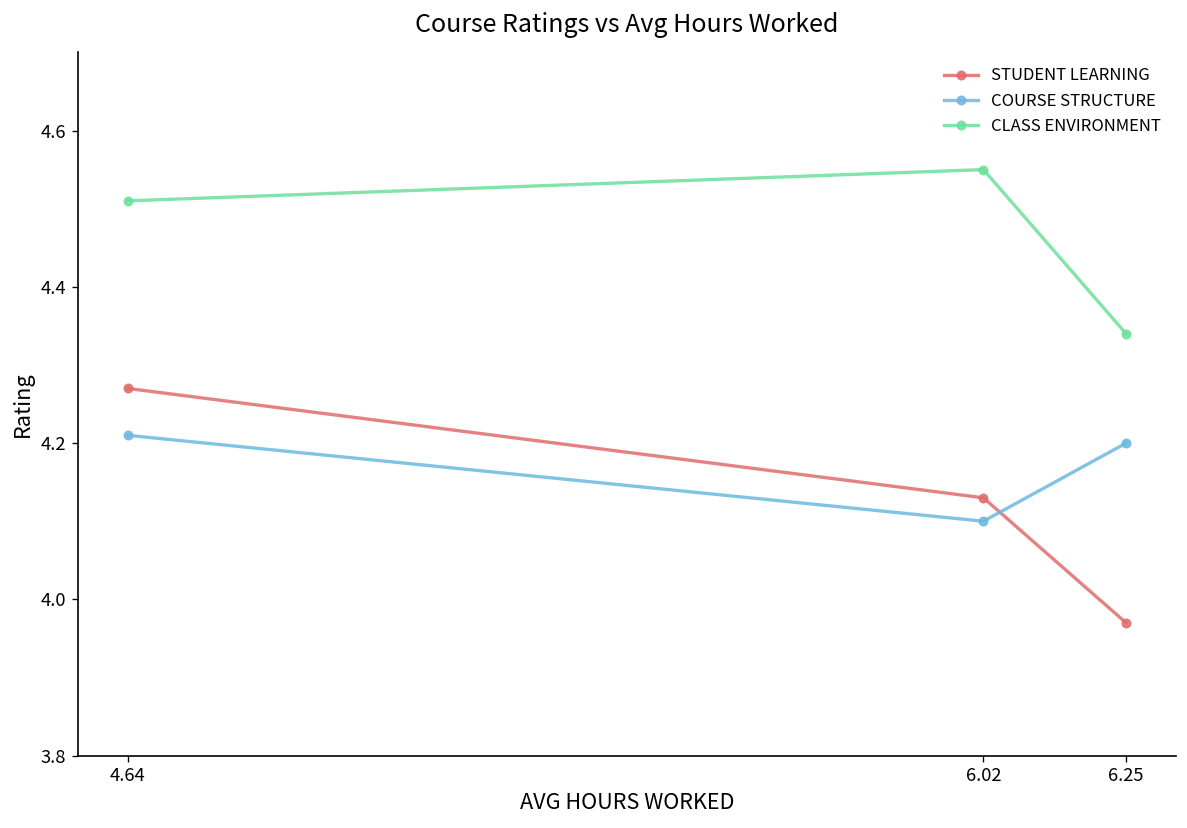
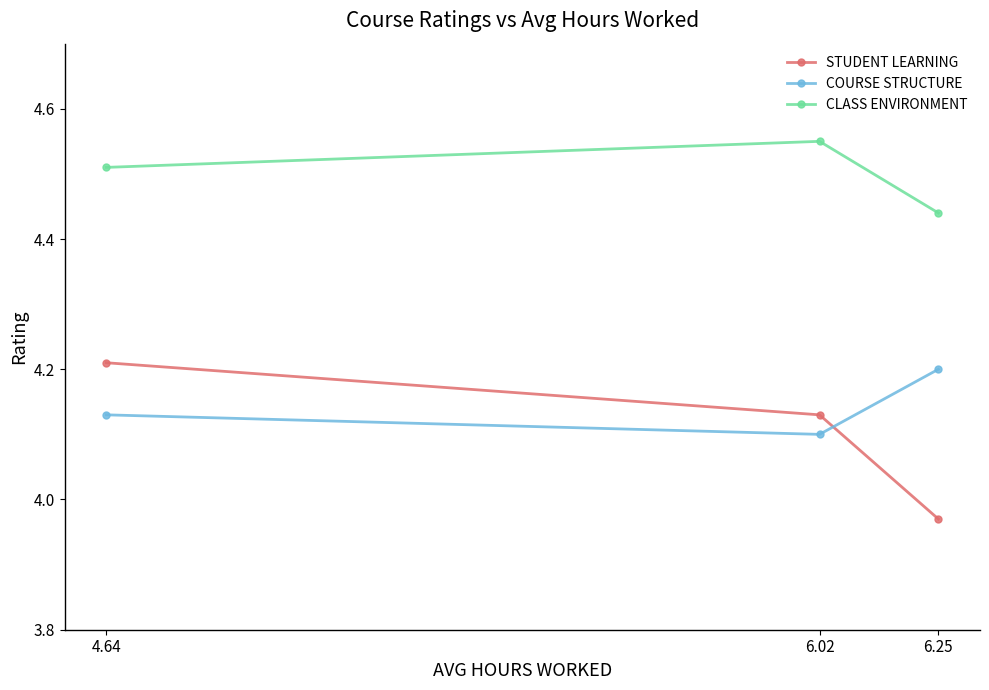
STUDENT LEARNING, 4.64: 4.27 -> 4.21
COURSE STRUCTURE, 4.64: 4.21 -> 4.13
CLASS ENVIRONMENT, 6.25: 4.34 -> 4.44
